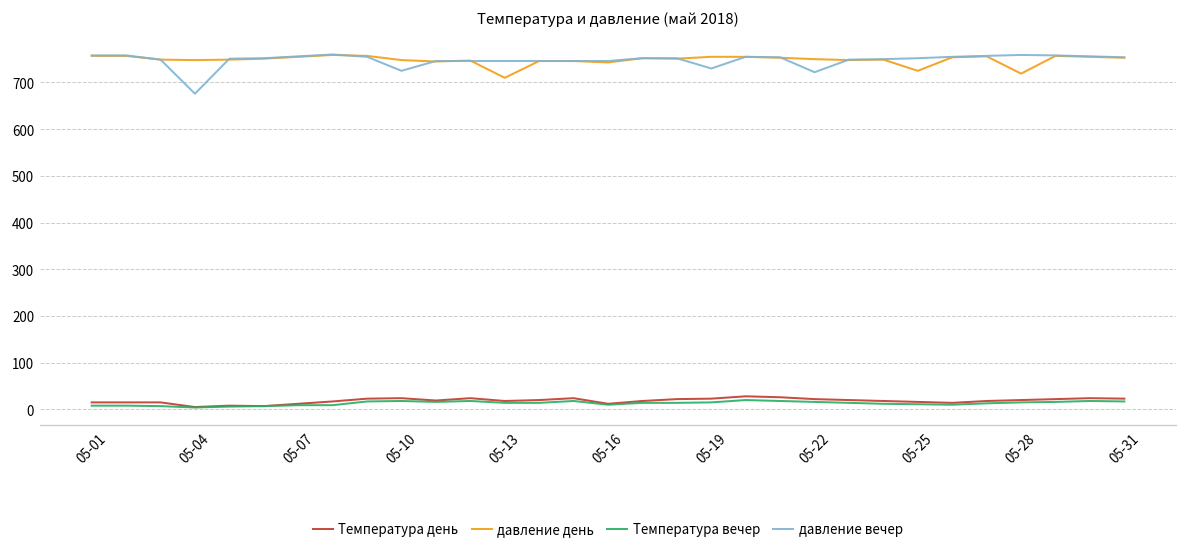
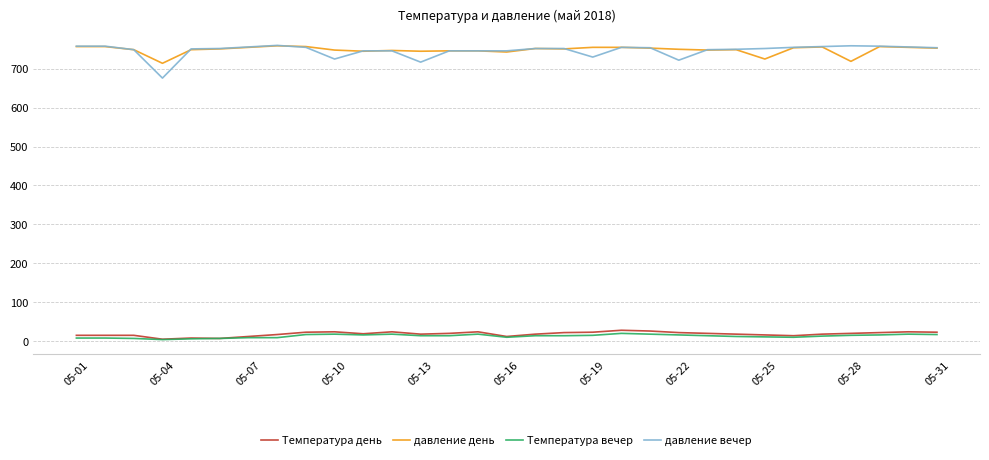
давление день, 05-04: 750 -> 710
давление день, 05-13: 710 -> 750
давление вечер, 05-13: 750 -> 720
